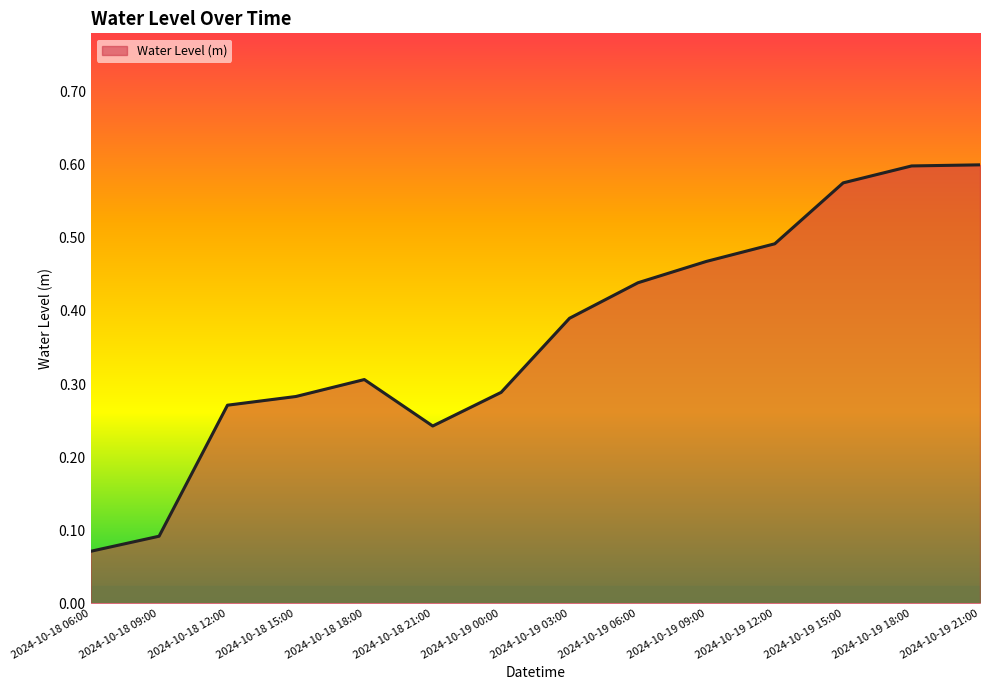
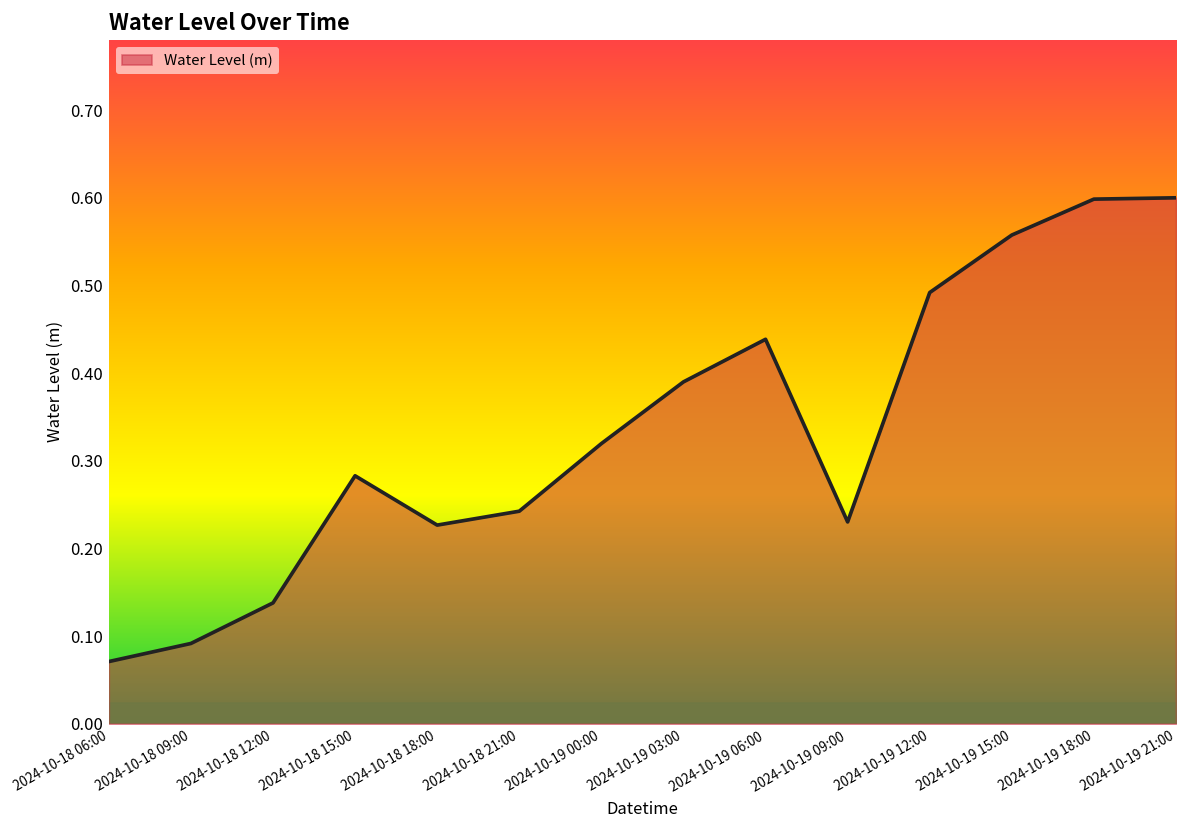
2024-10-18 12:00: 0.27 -> 0.14
2024-10-18 18:00: 0.31 -> 0.23
2024-10-19 00:00: 0.29 -> 0.32
2024-10-19 09:00: 0.47 -> 0.23
2024-10-19 15:00: 0.58 -> 0.56
